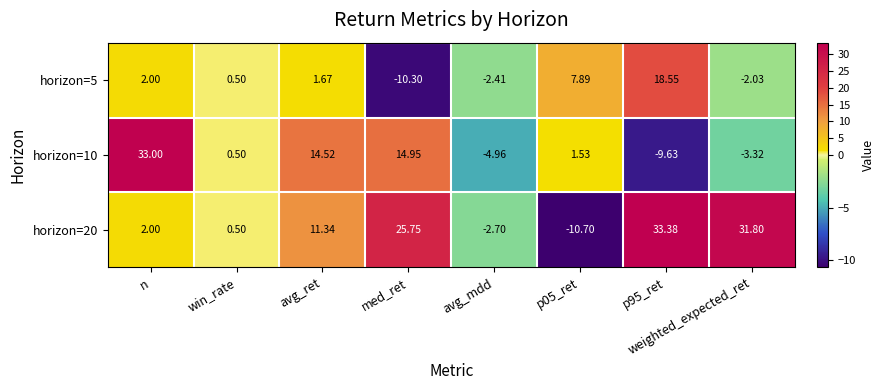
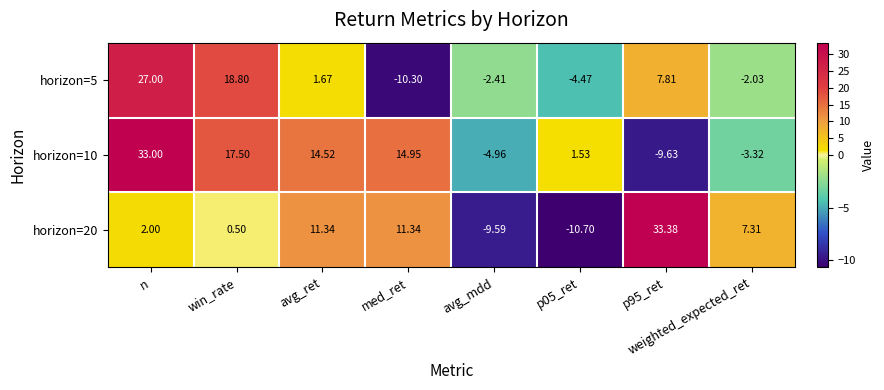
horizon=5, n: 2.00 -> 27.00
horizon=5, win_rate: 0.50 -> 18.80
horizon=5, p05_ret: 7.89 -> -4.47
horizon=5, p95_ret: 18.55 -> 7.81
horizon=10, win_rate: 0.50 -> 17.50
horizon=20, med_ret: 25.75 -> 11.34
horizon=20, avg_mdd: -2.70 -> -9.59
horizon=20, weighted_expected_ret: 31.80 -> 7.31
